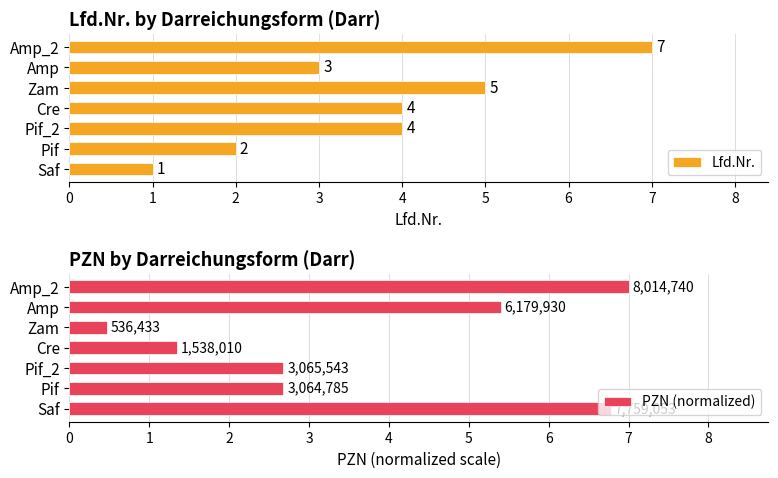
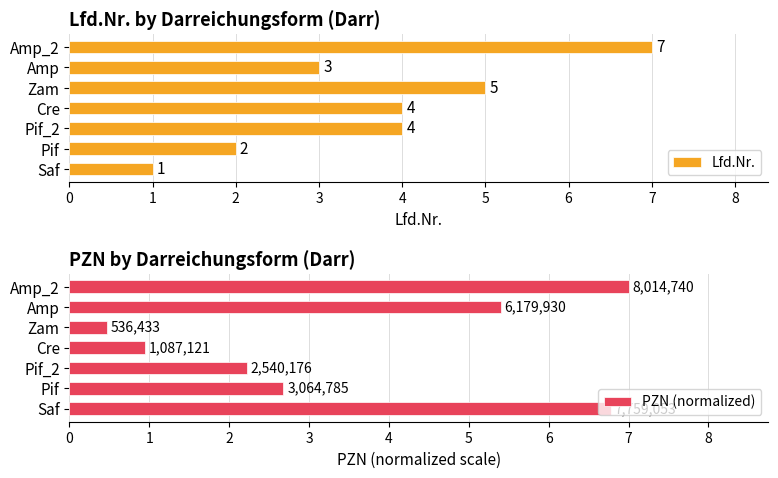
PZN by Darreichungsform (Darr), Cre: 1,538,010 -> 1,087,121
PZN by Darreichungsform (Darr), Pif_2: 3,065,543 -> 2,540,176
